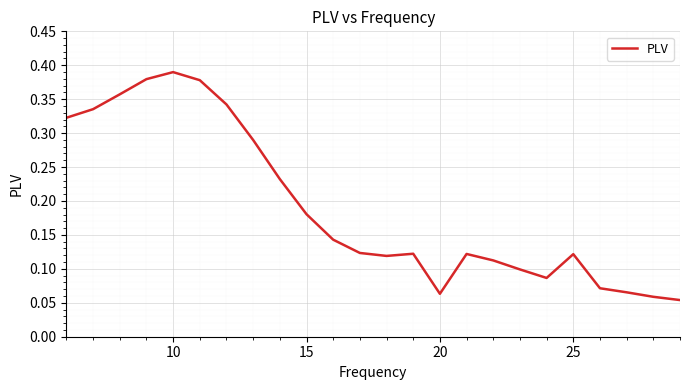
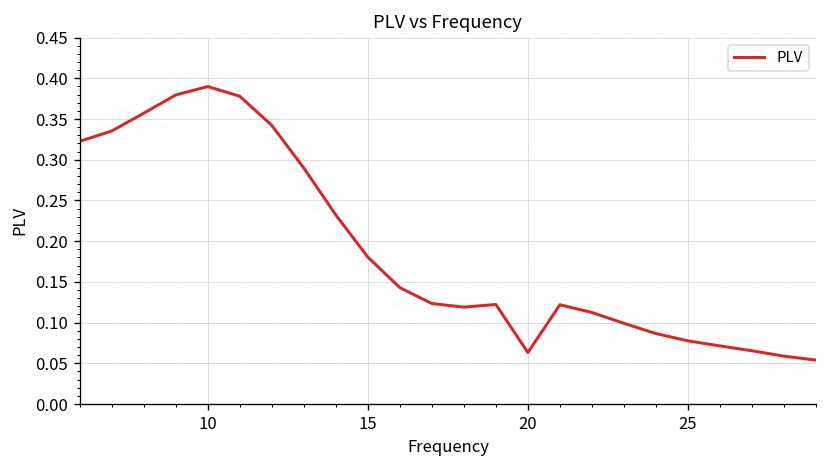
25: 0.12 -> 0.08
